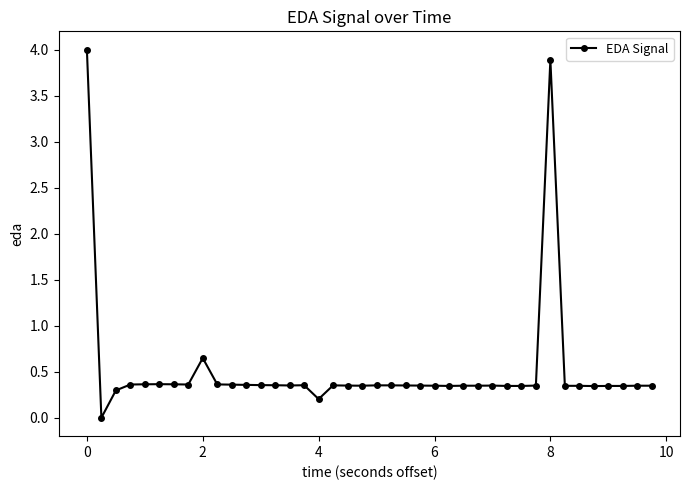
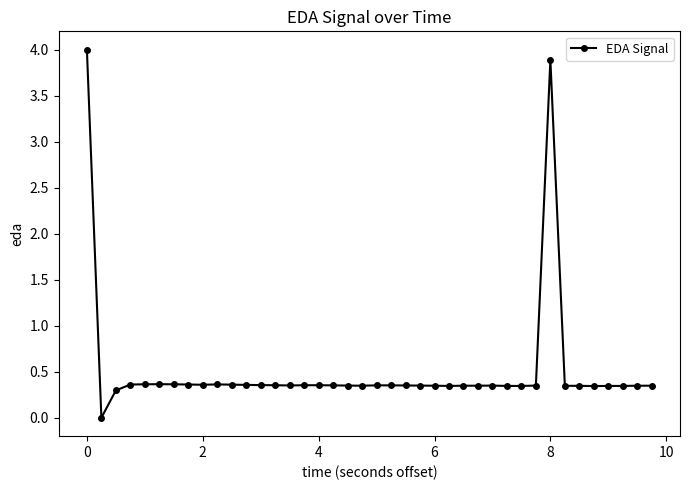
2: 0.6 -> 0.4
4: 0.2 -> 0.4
